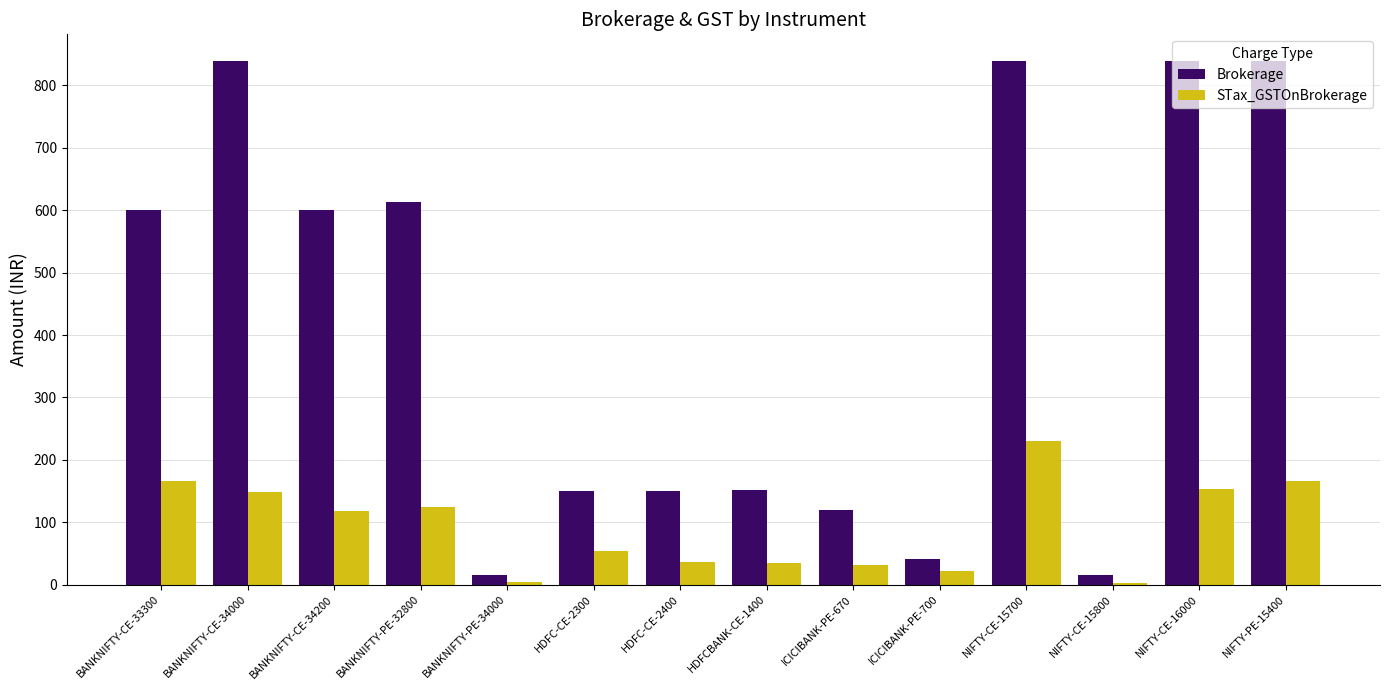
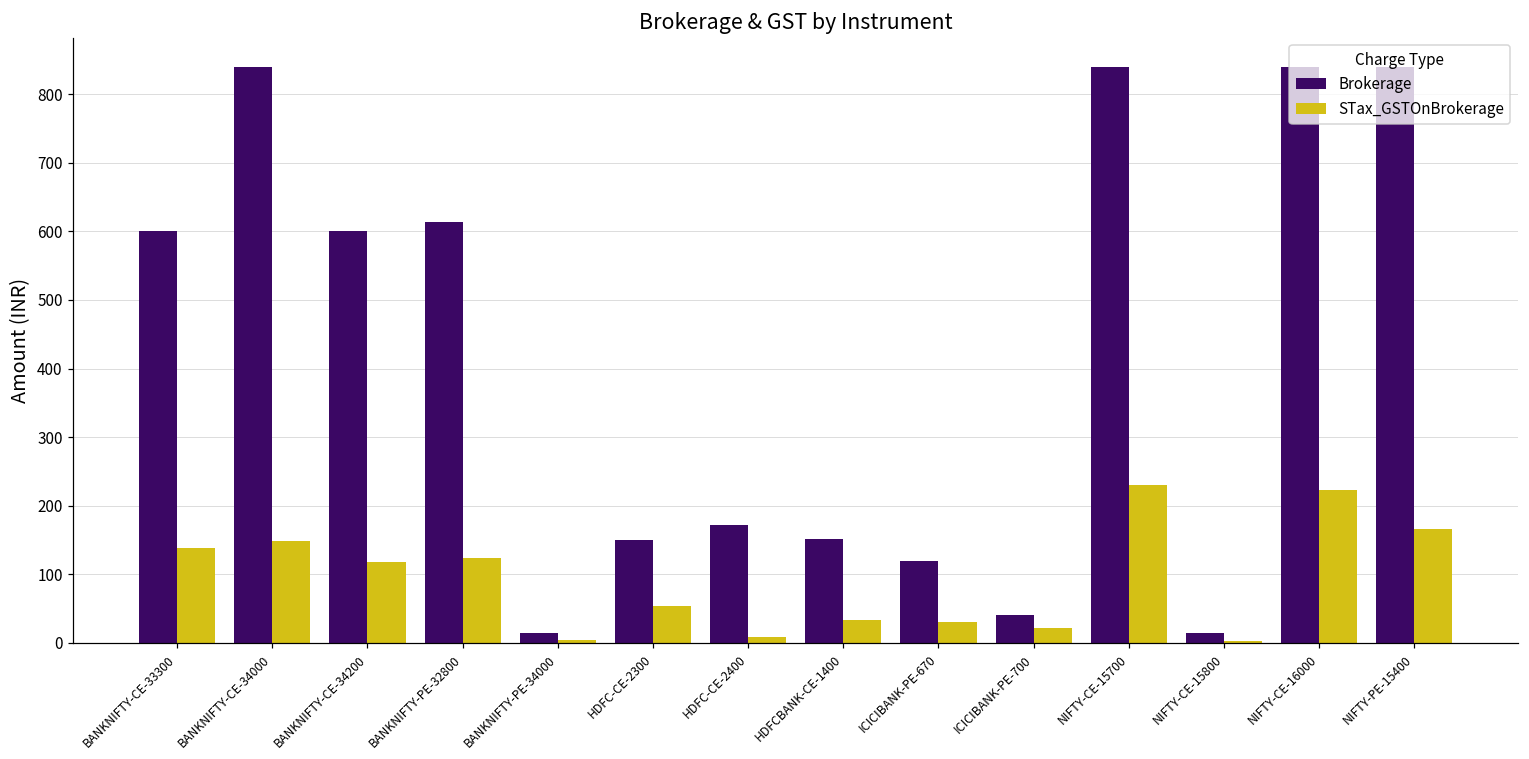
STax_GSTOnBrokerage, BANKNIFTY-CE-33300: 170 -> 140
Brokerage, HDFC-CE-2400: 150 -> 170
STax_GSTOnBrokerage, HDFC-CE-2400: 40 -> 10
STax_GSTOnBrokerage, NIFTY-CE-16000: 150 -> 220
